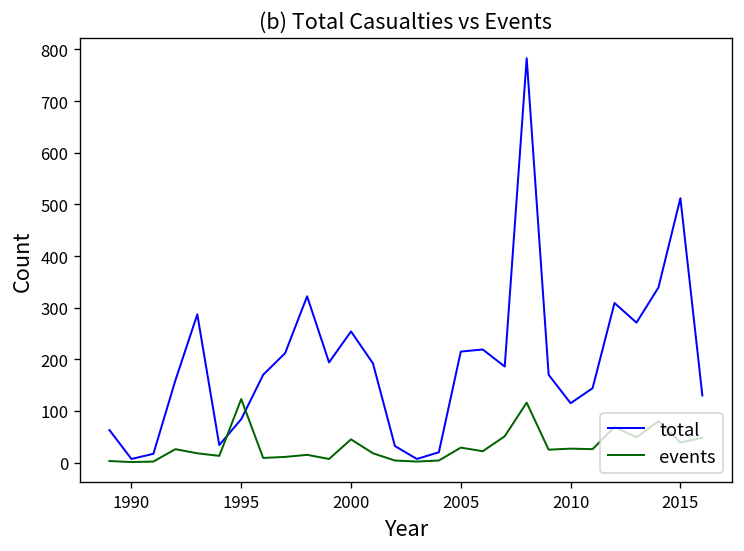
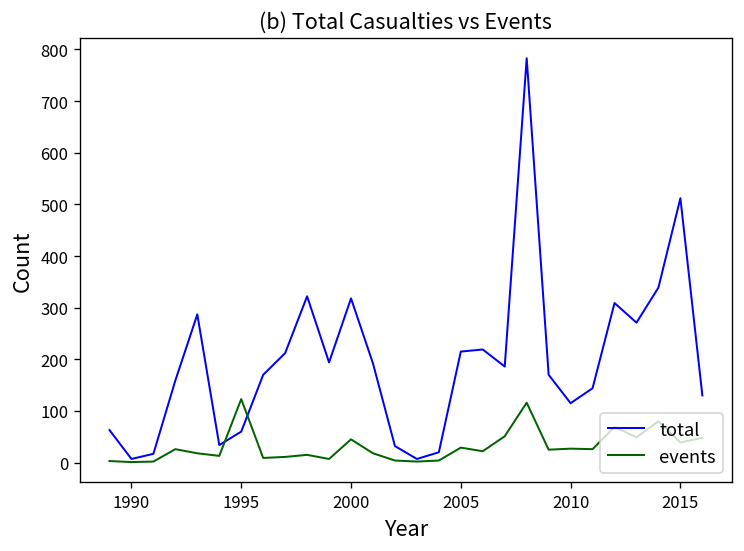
total, 1995: 80 -> 60
total, 2000: 250 -> 320
